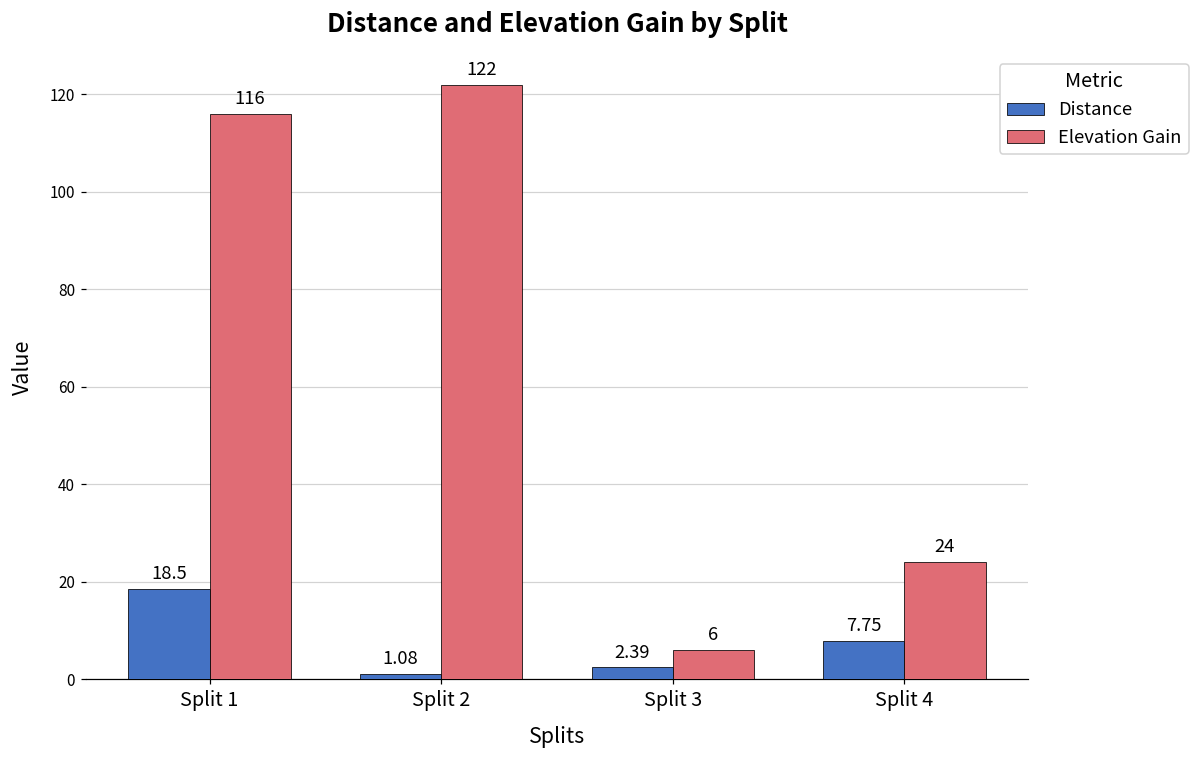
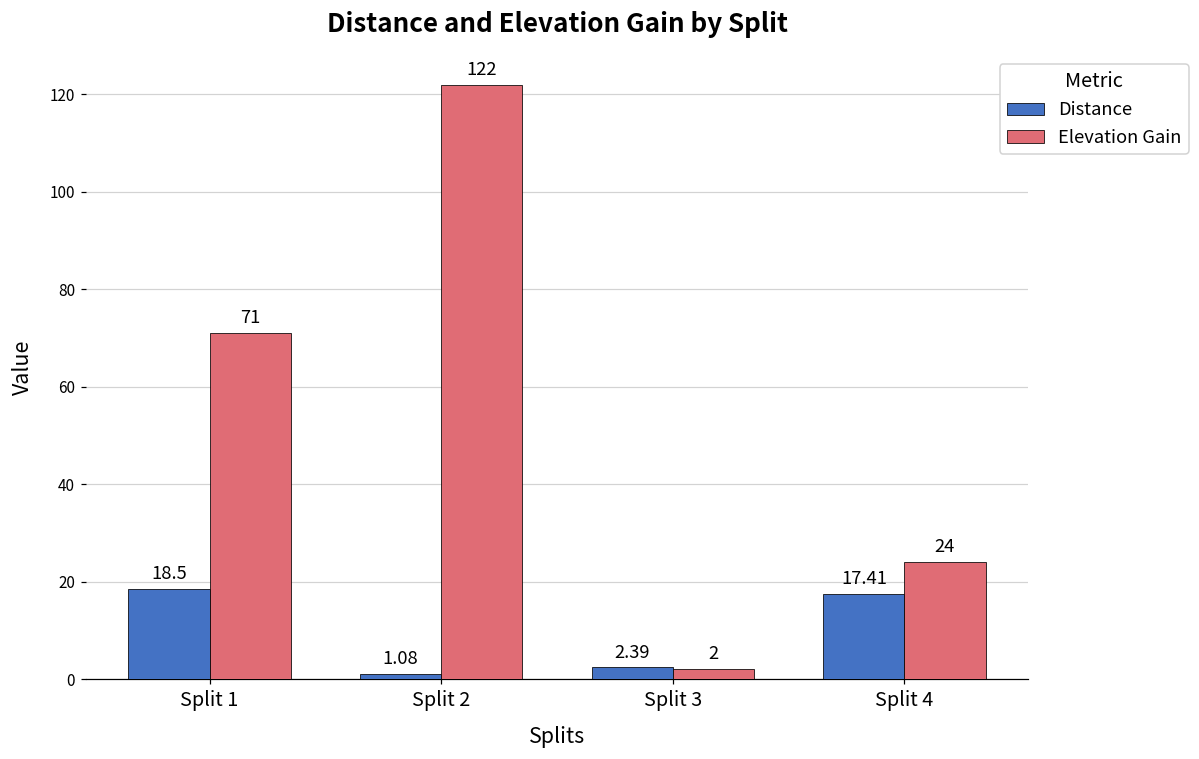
Elevation Gain, Split 1: 116 -> 71
Elevation Gain, Split 3: 6 -> 2
Distance, Split 4: 7.75 -> 17.41
